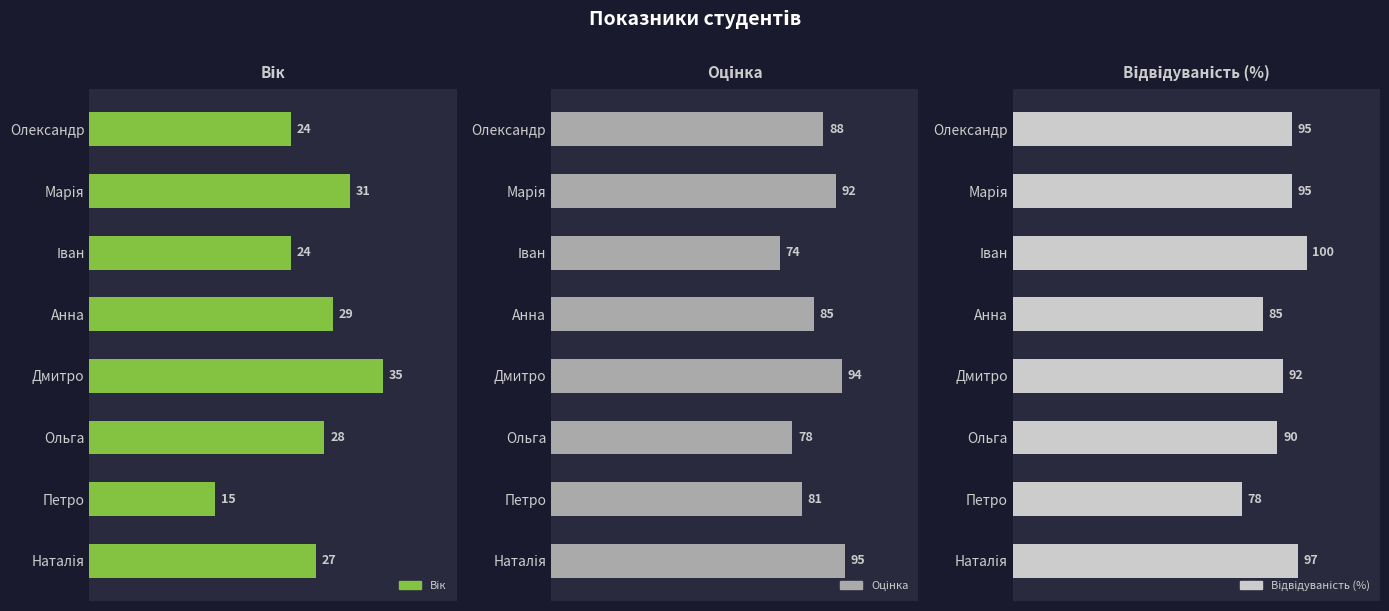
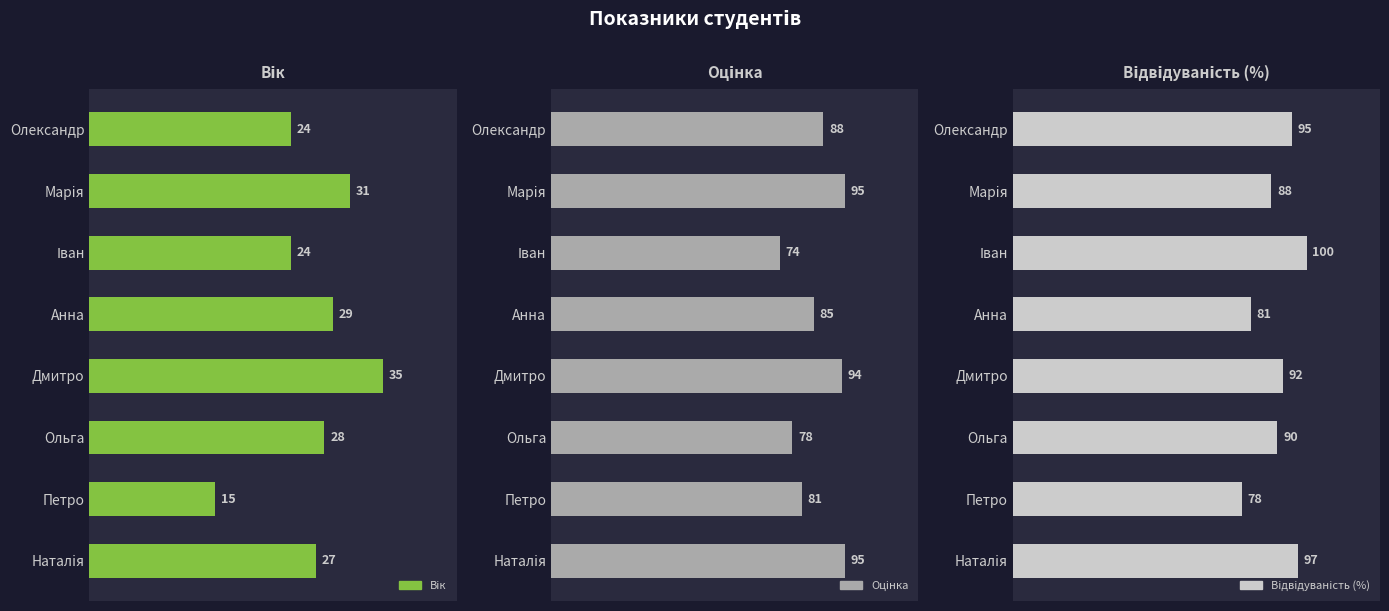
Оцінка, Марія: 92 -> 95
Відвідуваність (%), Марія: 95 -> 88
Відвідуваність (%), Анна: 85 -> 81
